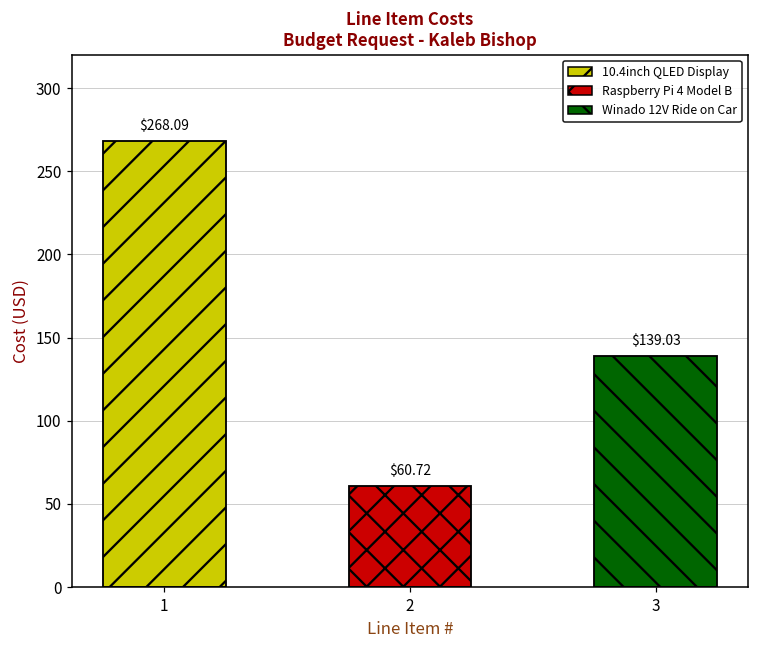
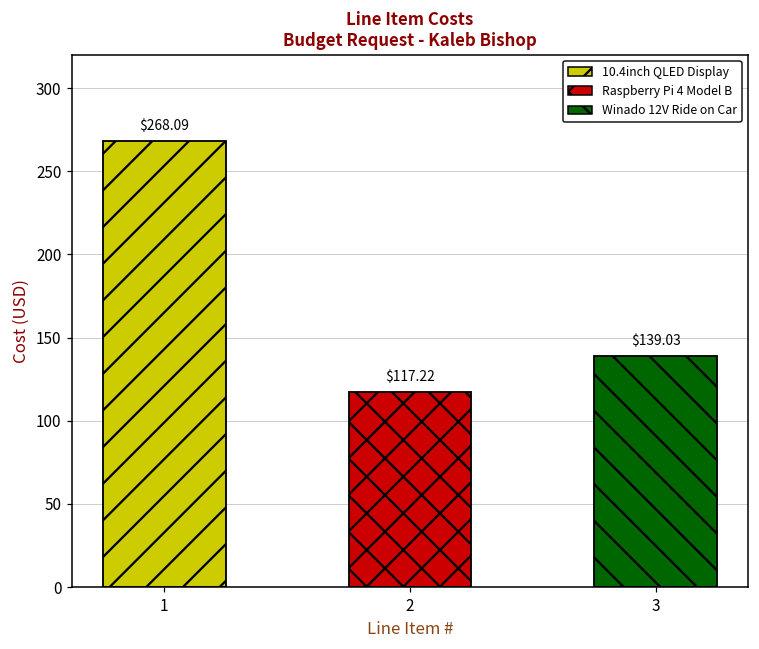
2: $60.72 -> $117.22
